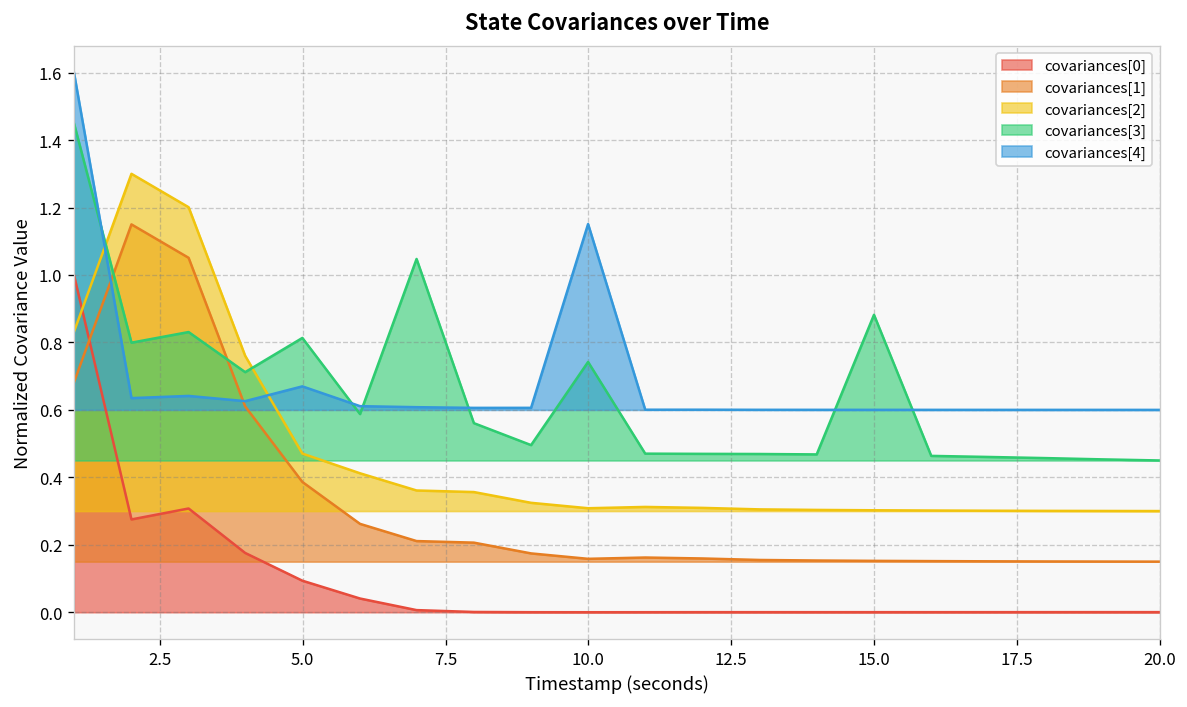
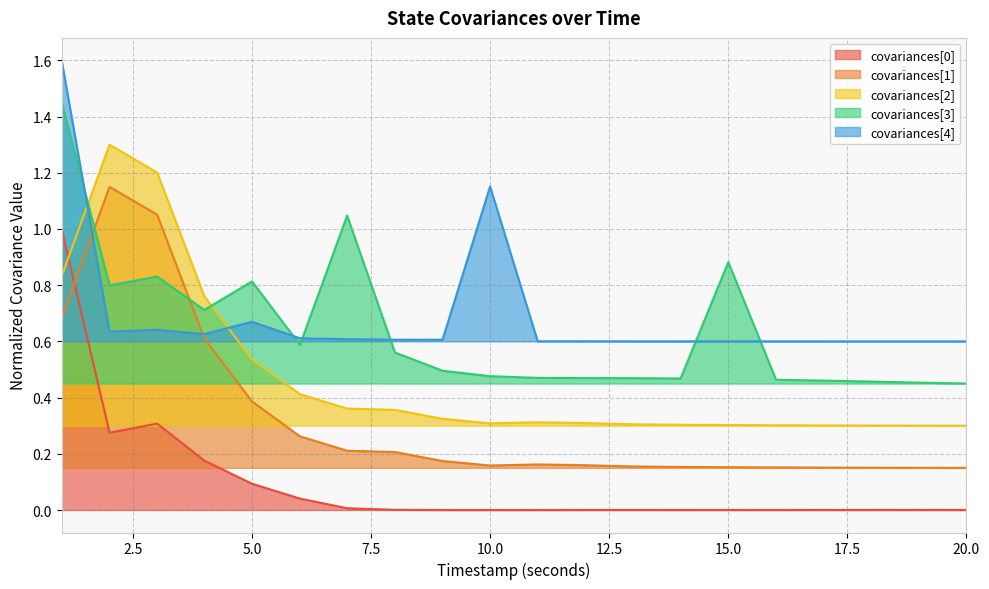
covariances[2], 5.0: 0.47 -> 0.54
covariances[3], 10.0: 0.74 -> 0.48
